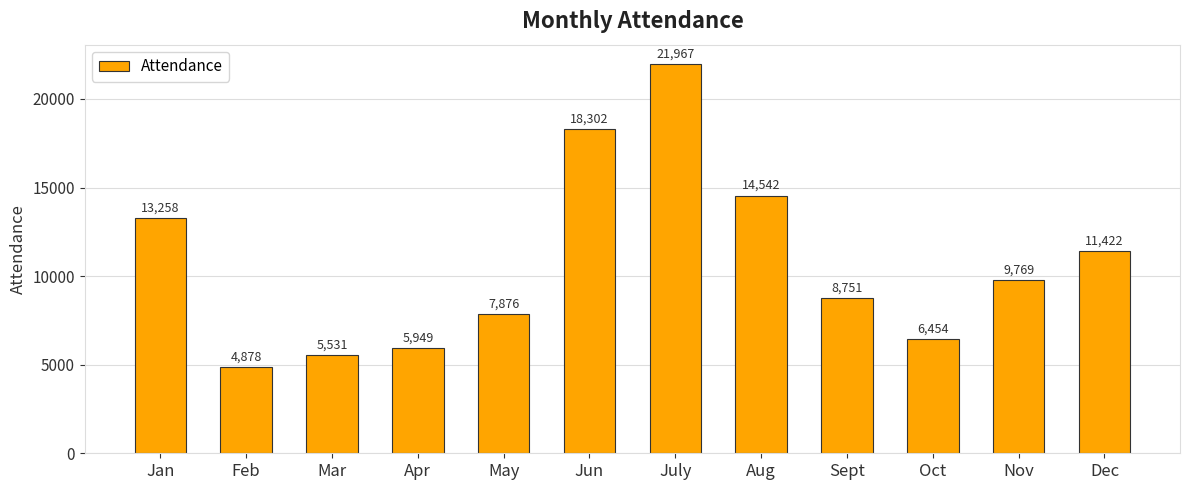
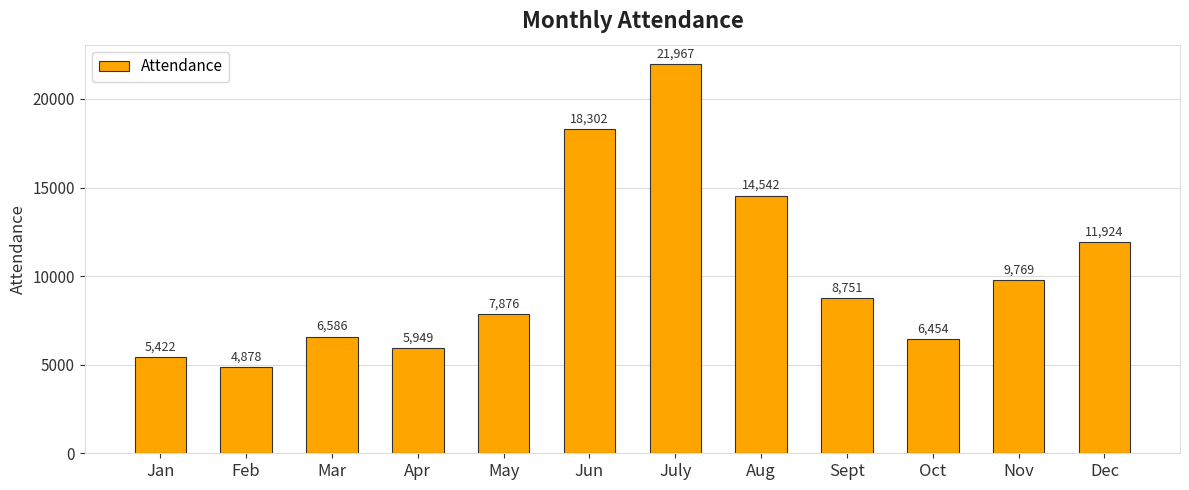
Jan: 13,258 -> 5,422
Mar: 5,531 -> 6,586
Dec: 11,422 -> 11,924
